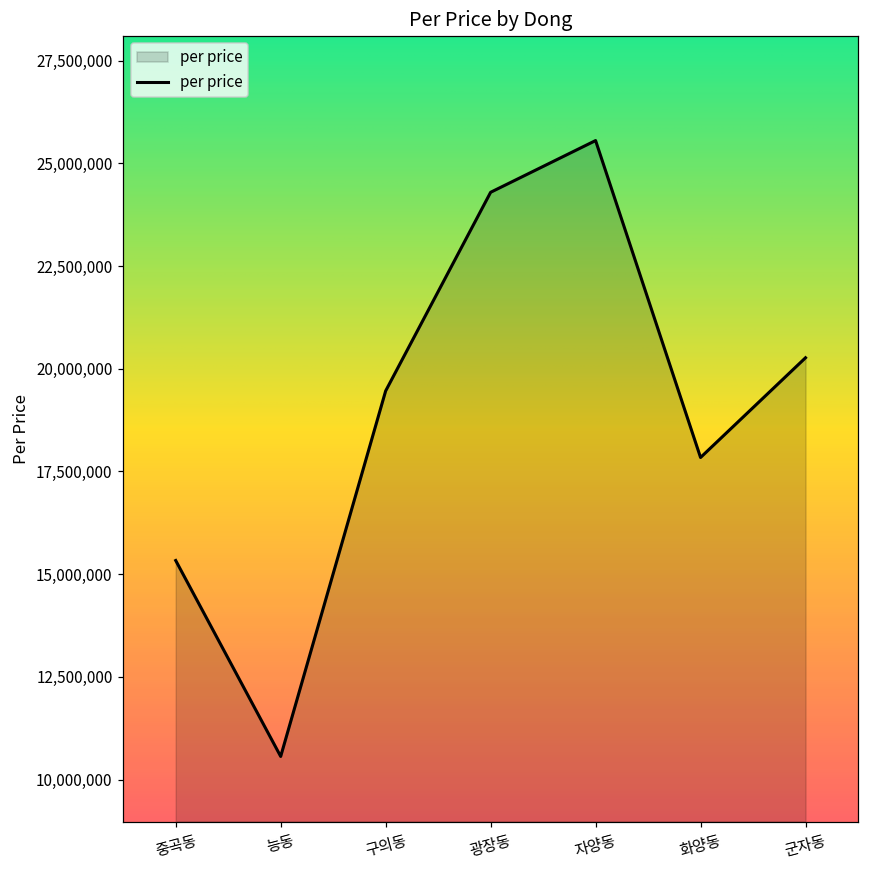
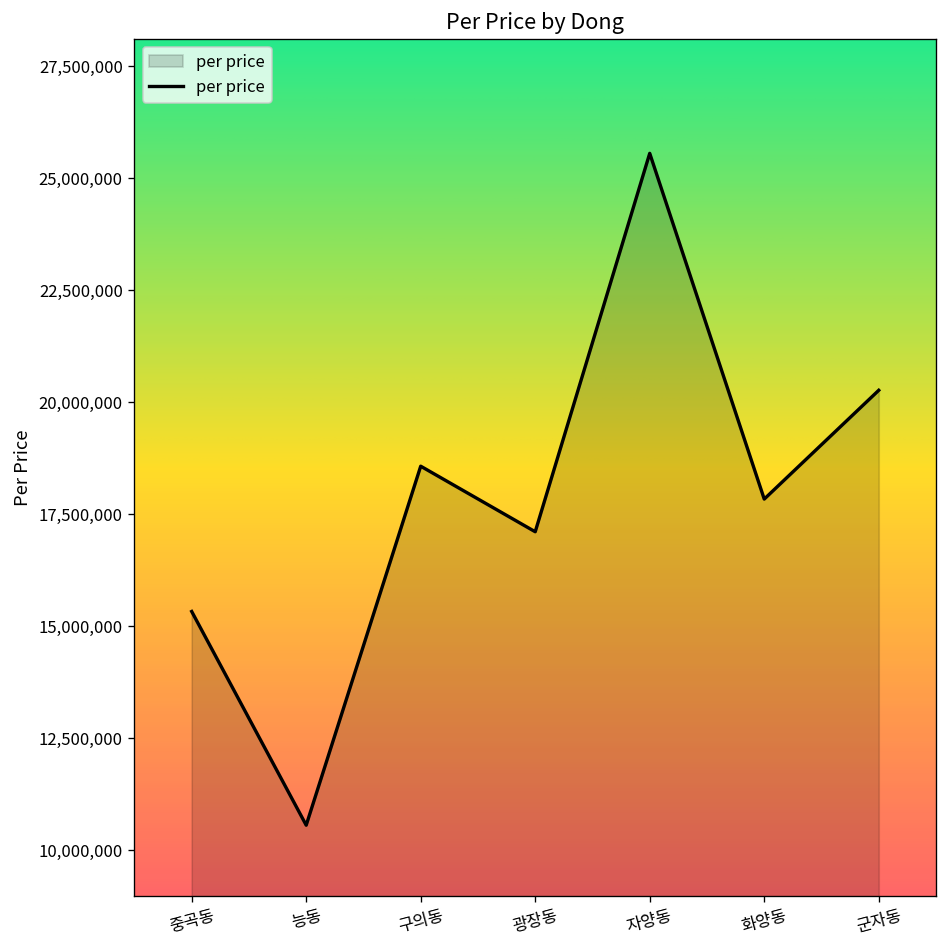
구의동: 19,500,000 -> 18,600,000
광장동: 24,300,000 -> 17,100,000
